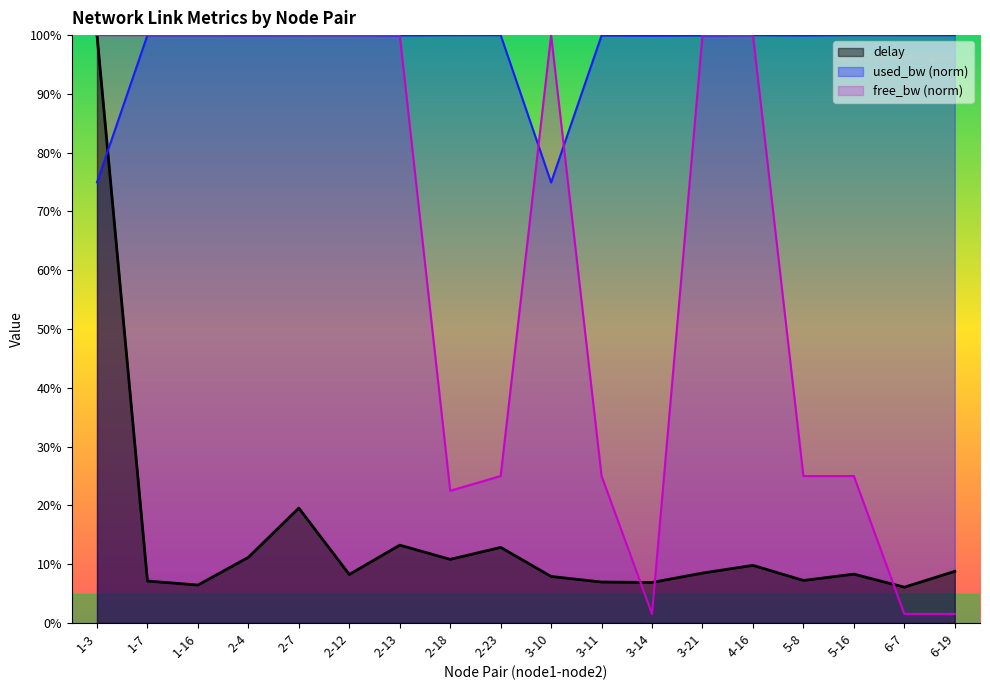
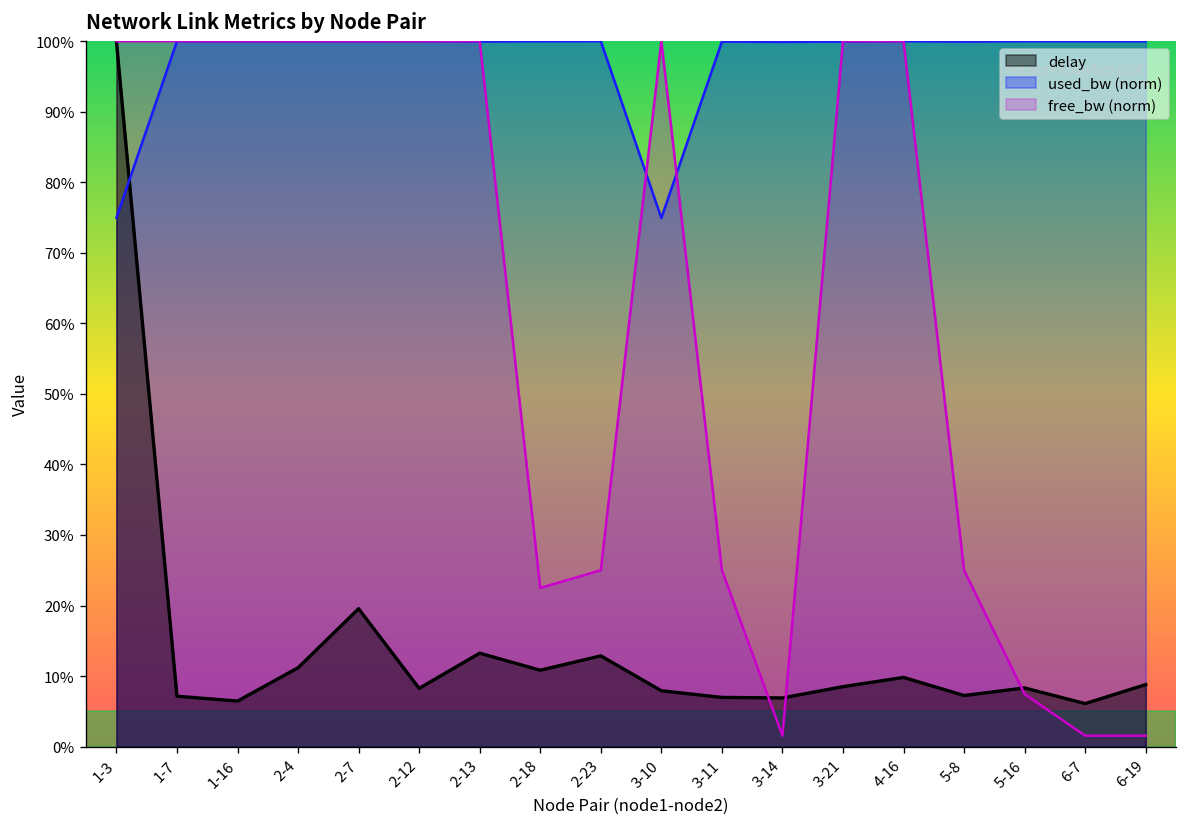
free_bw (norm), 5-16: 25% -> 7%
